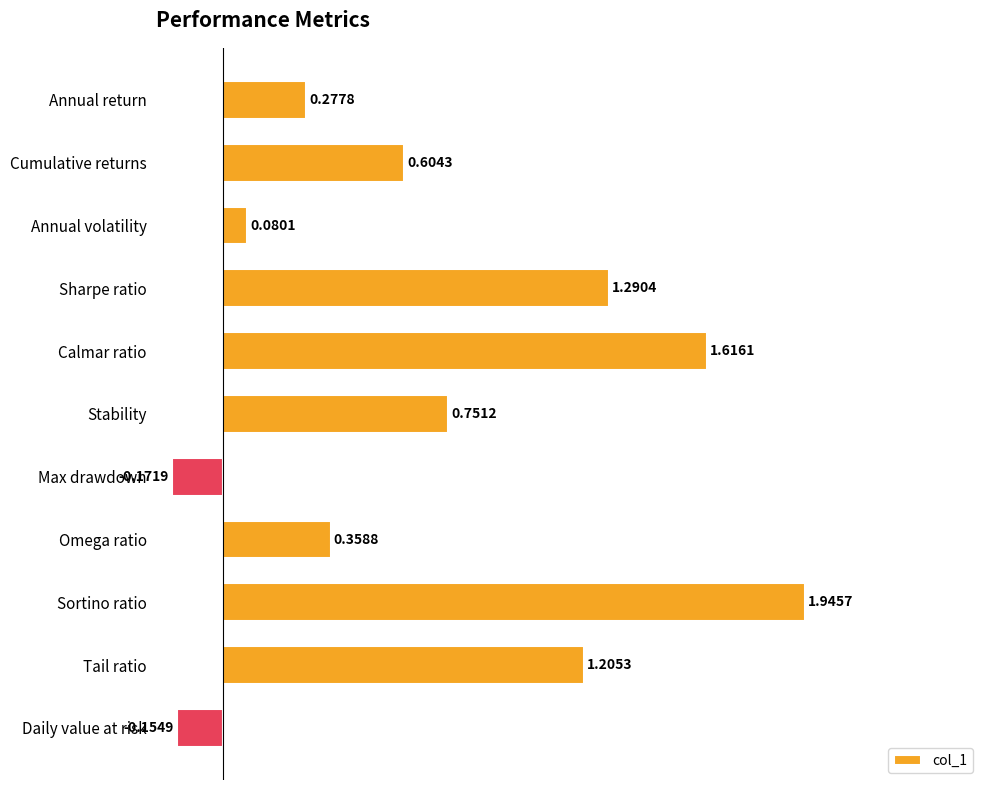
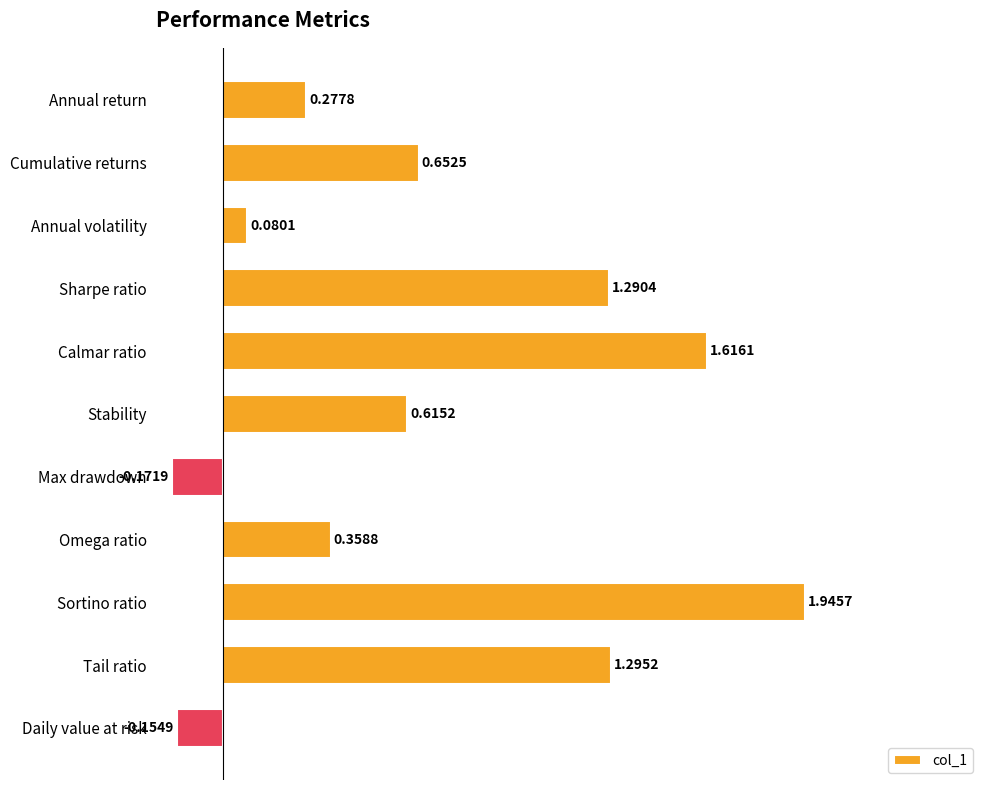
Cumulative returns: 0.6043 -> 0.6525
Stability: 0.7512 -> 0.6152
Tail ratio: 1.2053 -> 1.2952
